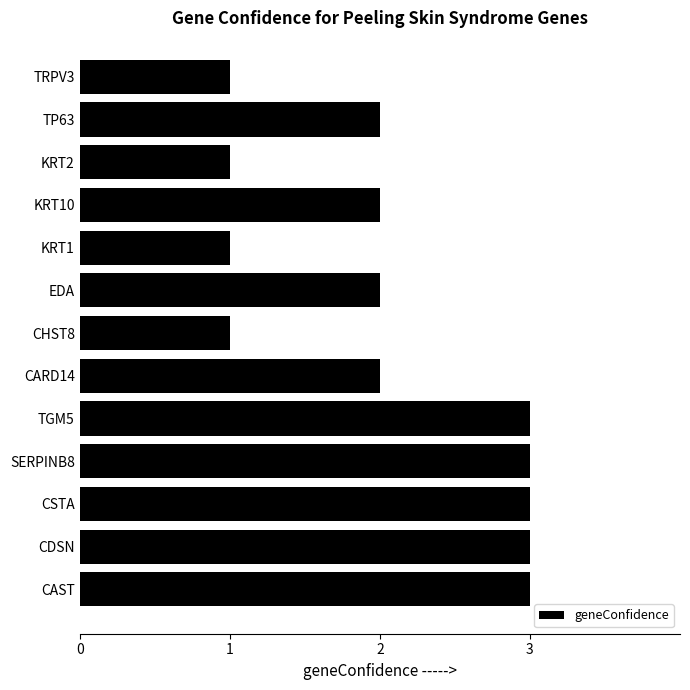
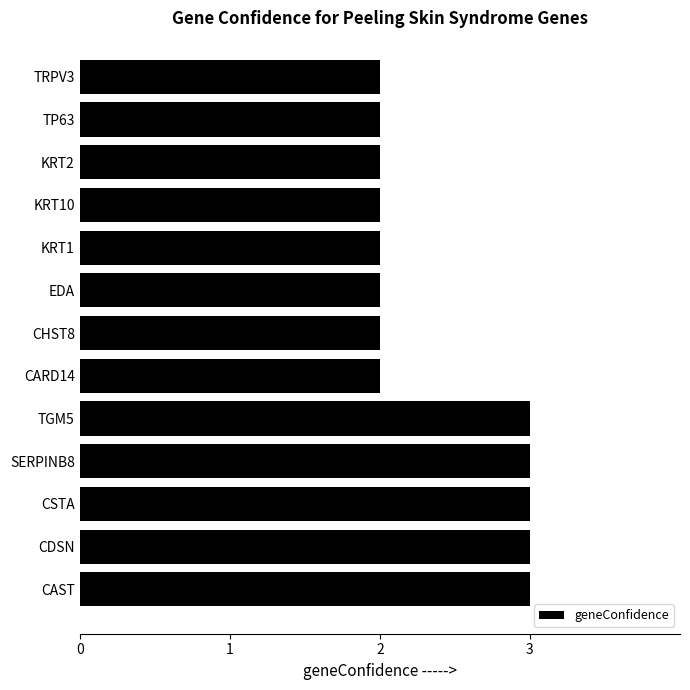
TRPV3: 1 -> 2
KRT2: 1 -> 2
KRT1: 1 -> 2
CHST8: 1 -> 2
